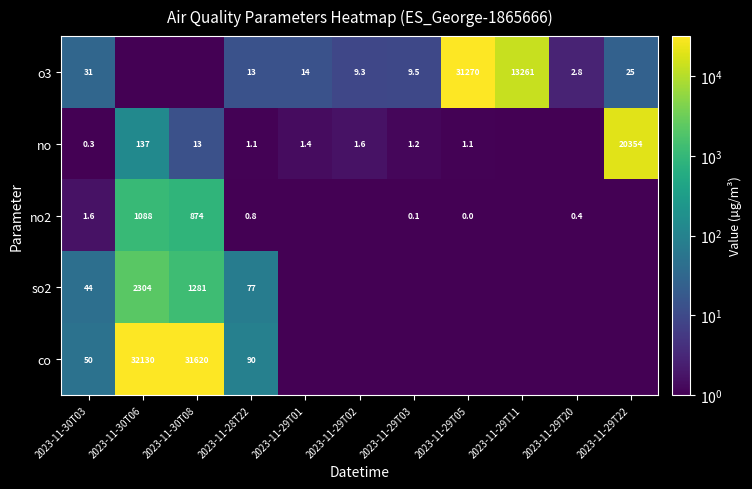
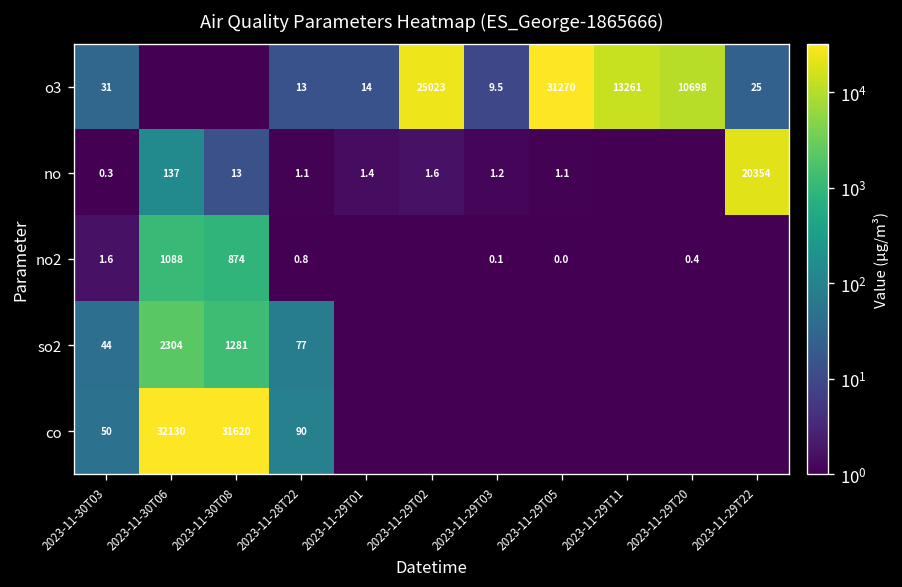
o3, 2023-11-29T02: 9.3 -> 25023
o3, 2023-11-29T20: 2.8 -> 10698
